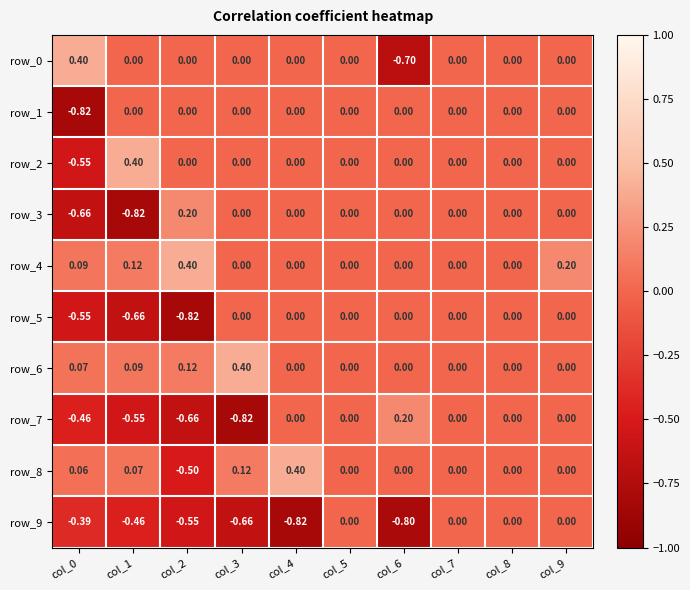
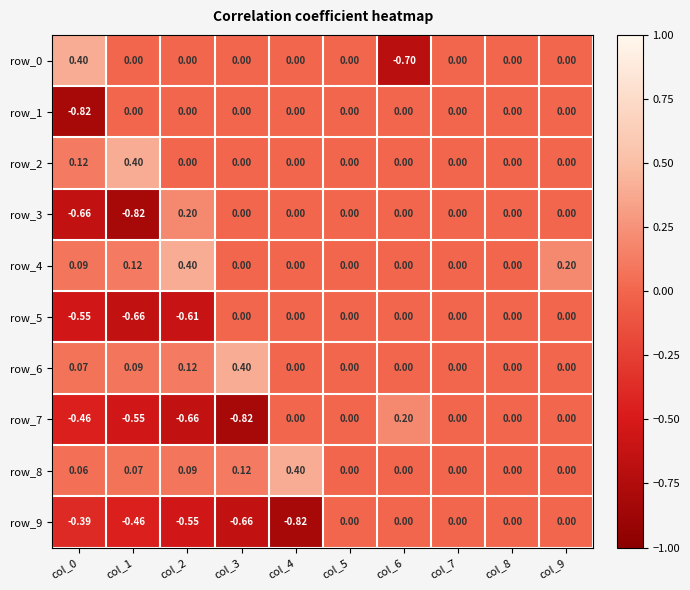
row_2, col_0: -0.55 -> 0.12
row_5, col_2: -0.82 -> -0.61
row_8, col_2: -0.50 -> 0.09
row_9, col_6: -0.80 -> 0.00
